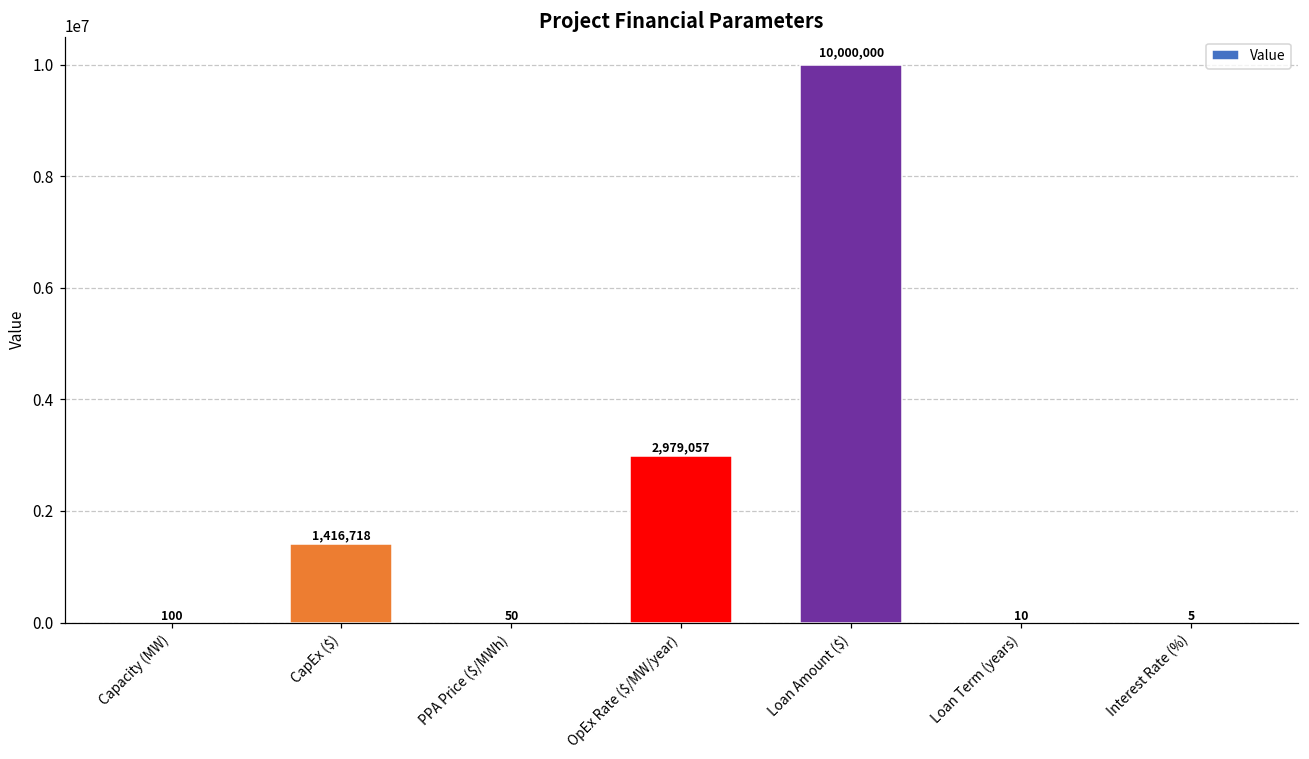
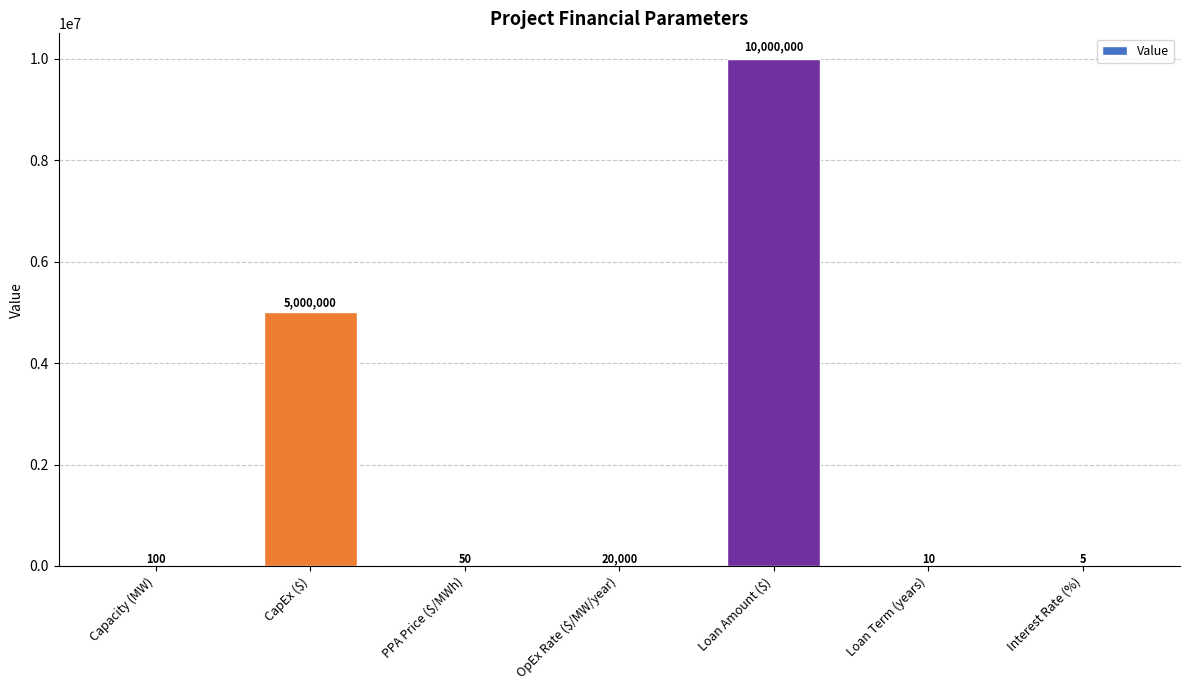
CapEx ($): 1,416,718 -> 5,000,000
OpEx Rate ($/MW/year): 2,979,057 -> 20,000
